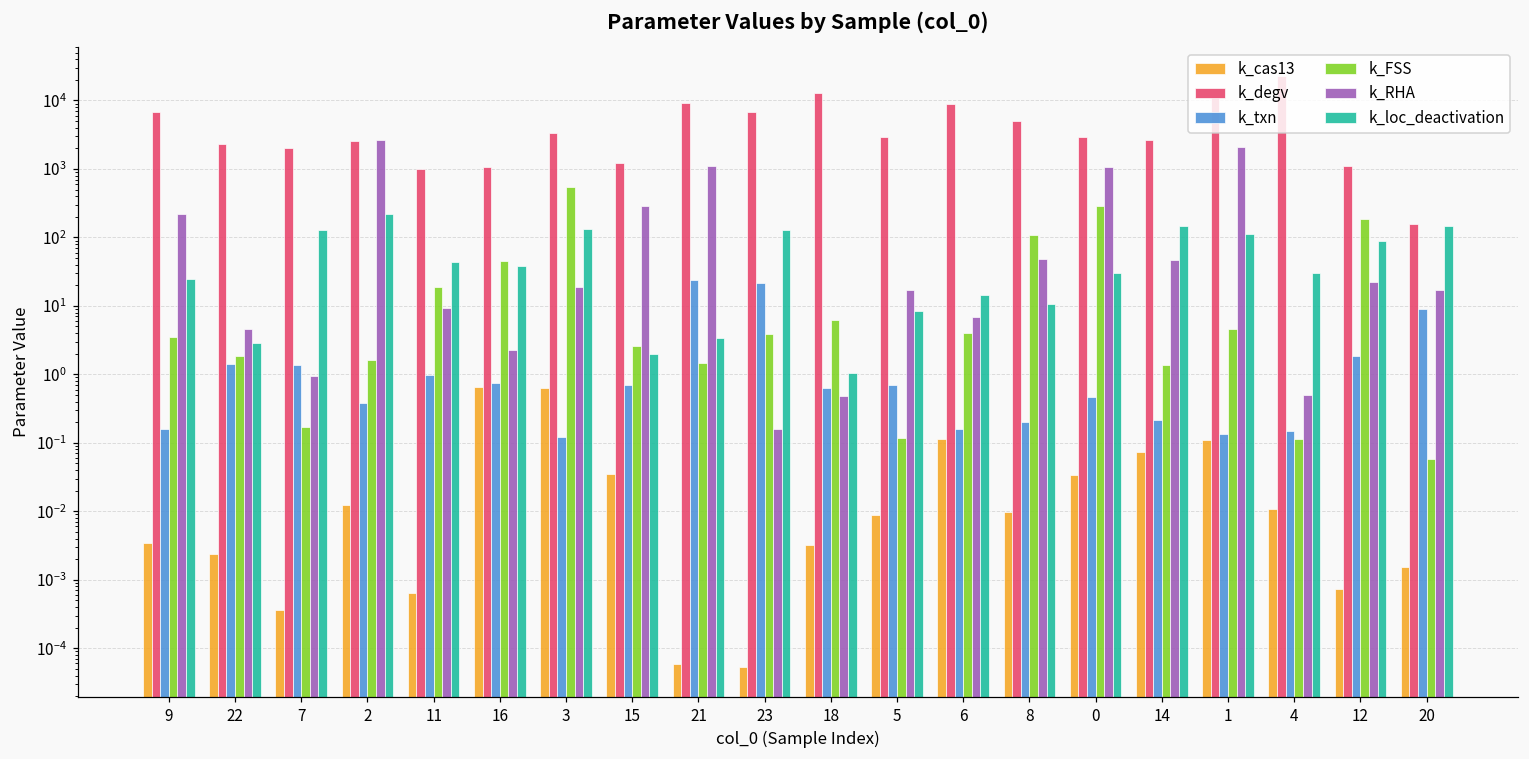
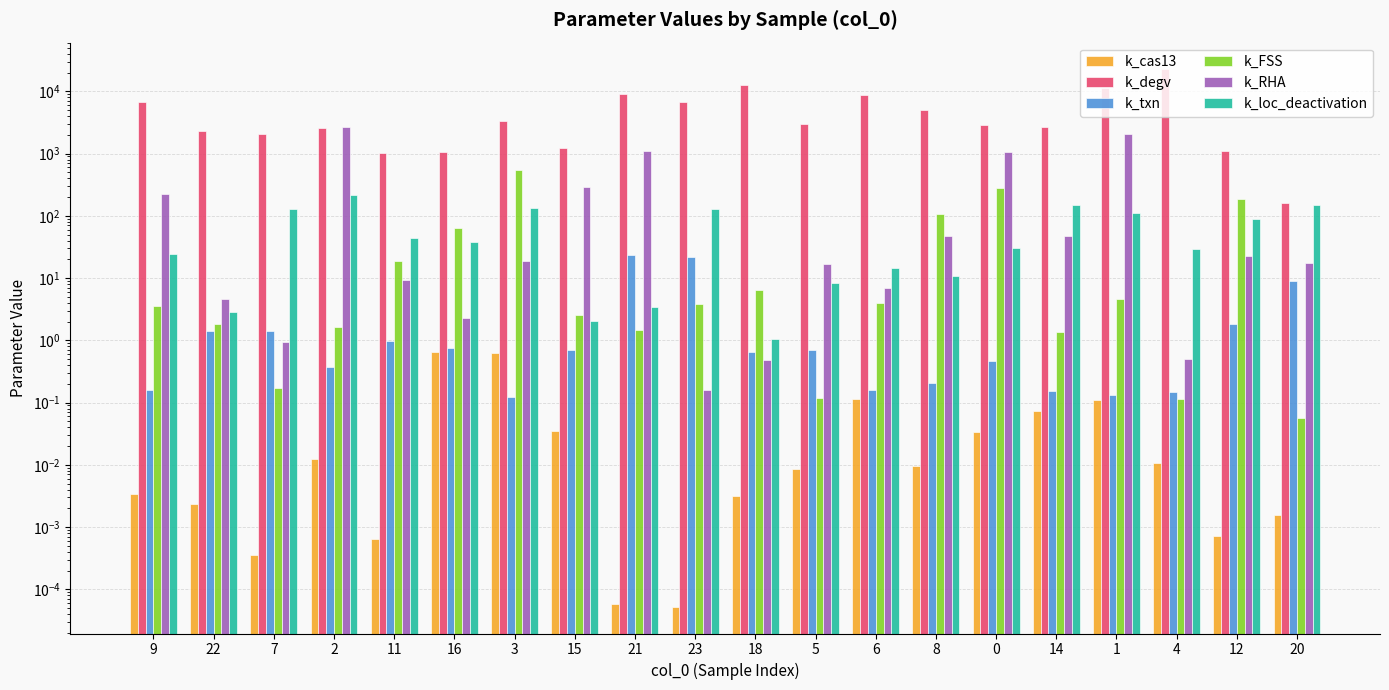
k_FSS, 16: 40 -> 60
k_txn, 14: 0.22 -> 0.15
